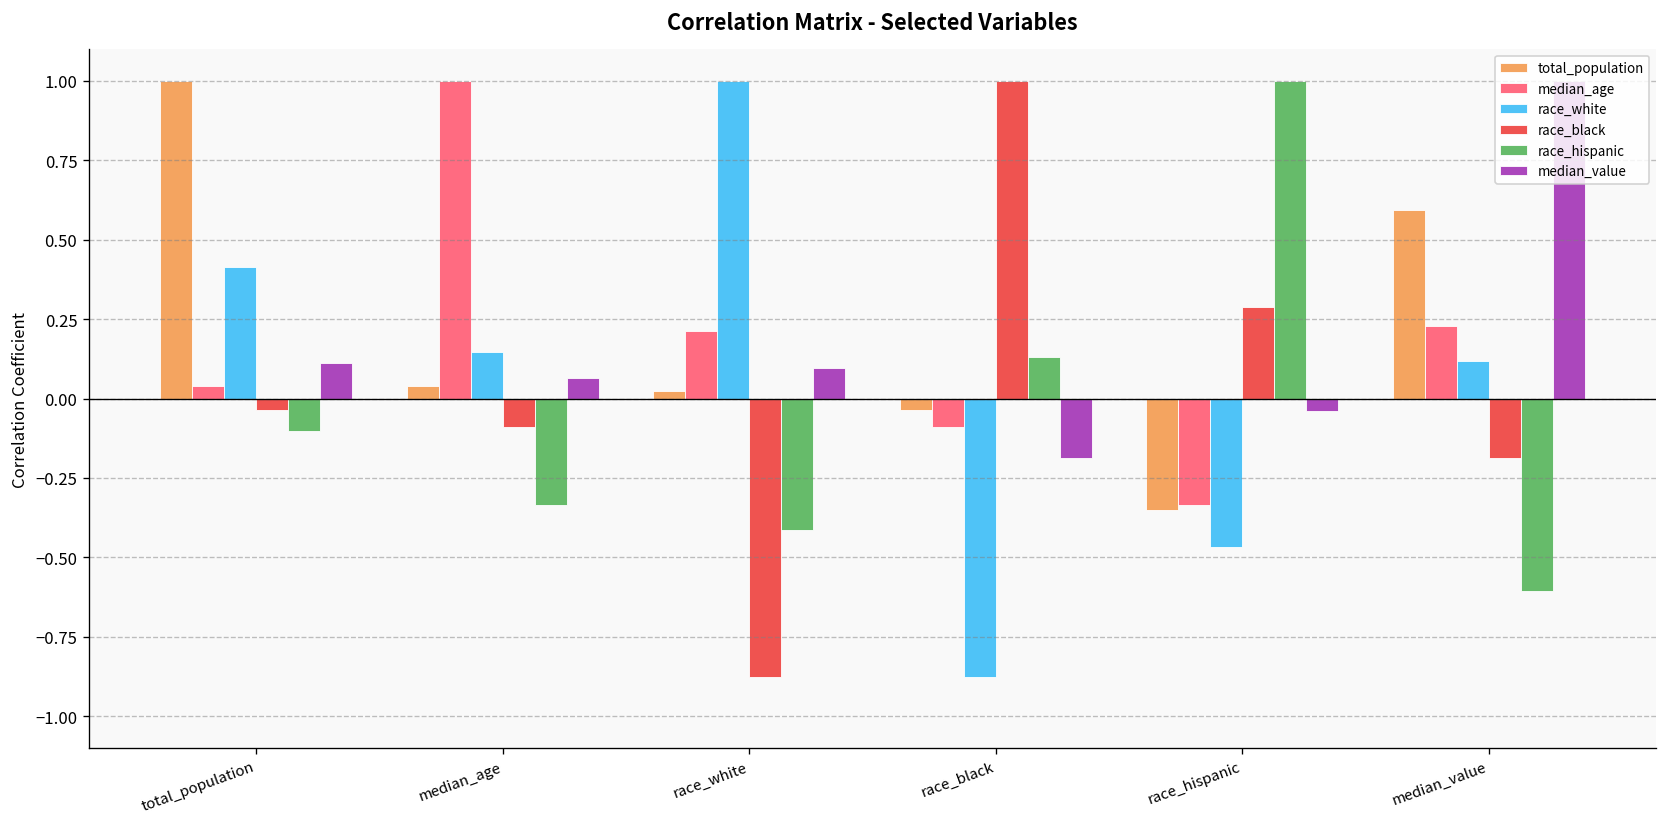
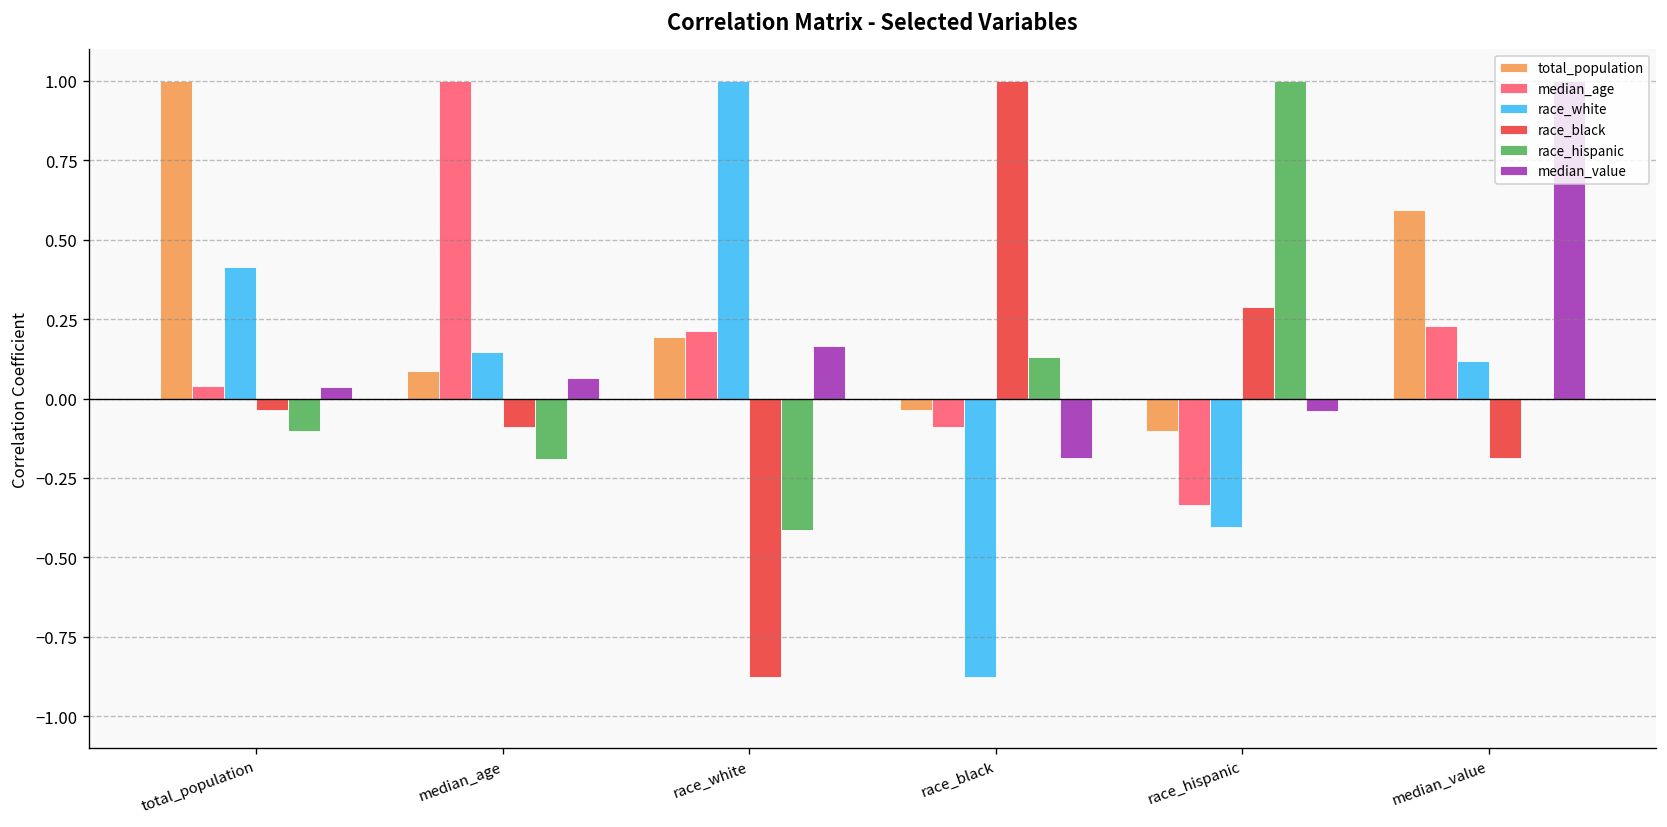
median_value, total_population: 0.11 -> 0.04
total_population, median_age: 0.04 -> 0.09
race_hispanic, median_age: -0.33 -> -0.19
total_population, race_white: 0.02 -> 0.19
median_value, race_white: 0.10 -> 0.17
total_population, race_hispanic: -0.35 -> -0.10
race_white, race_hispanic: -0.47 -> -0.40
race_hispanic, median_value: -0.61 -> 0.00
